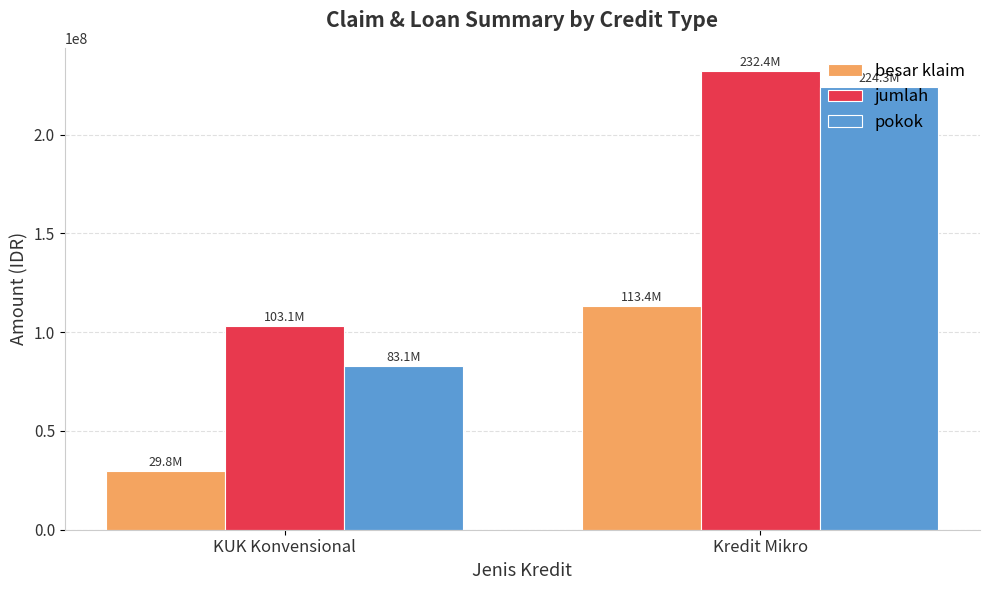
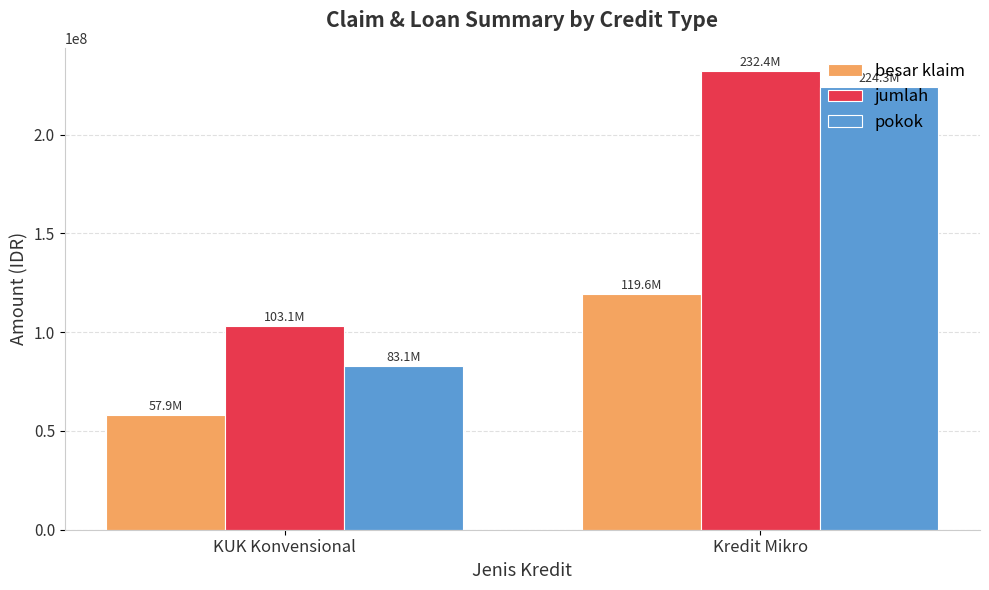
besar klaim, KUK Konvensional: 29.8M -> 57.9M
besar klaim, Kredit Mikro: 113.4M -> 119.6M
